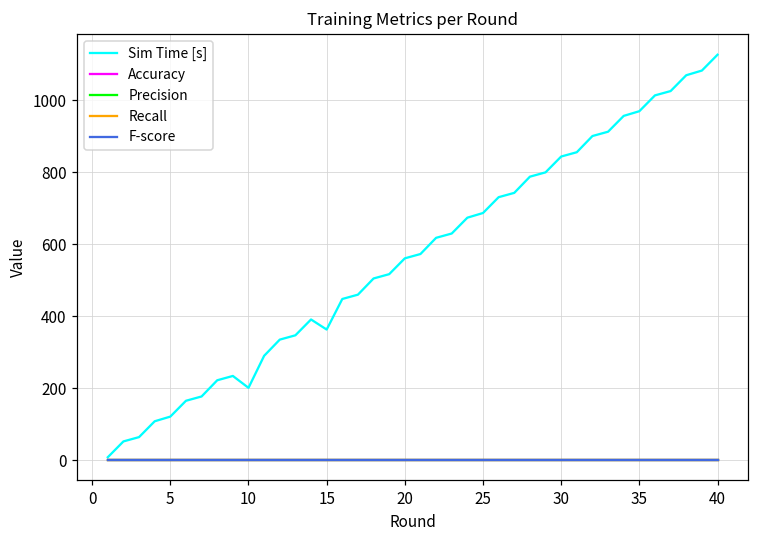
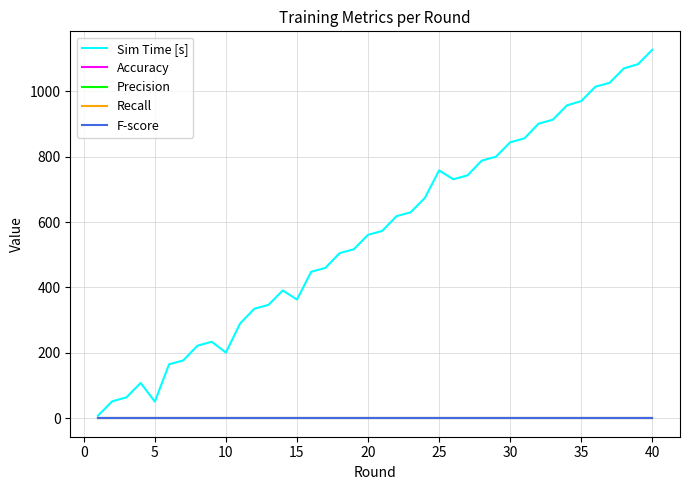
Sim Time [s], 5: 120 -> 50
Sim Time [s], 25: 690 -> 760
